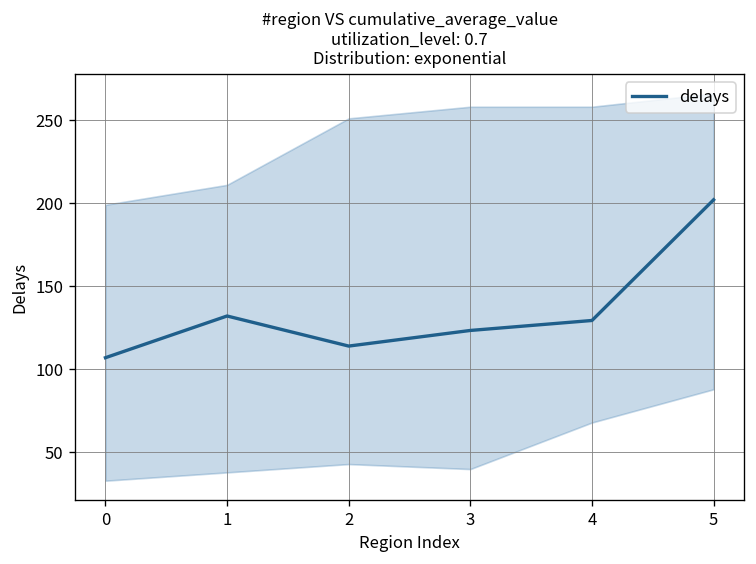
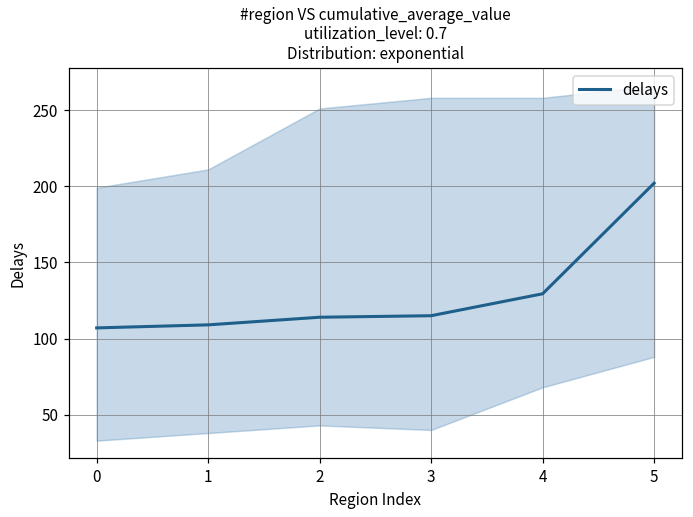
delays, 1: 132 -> 109
delays, 3: 123 -> 115
